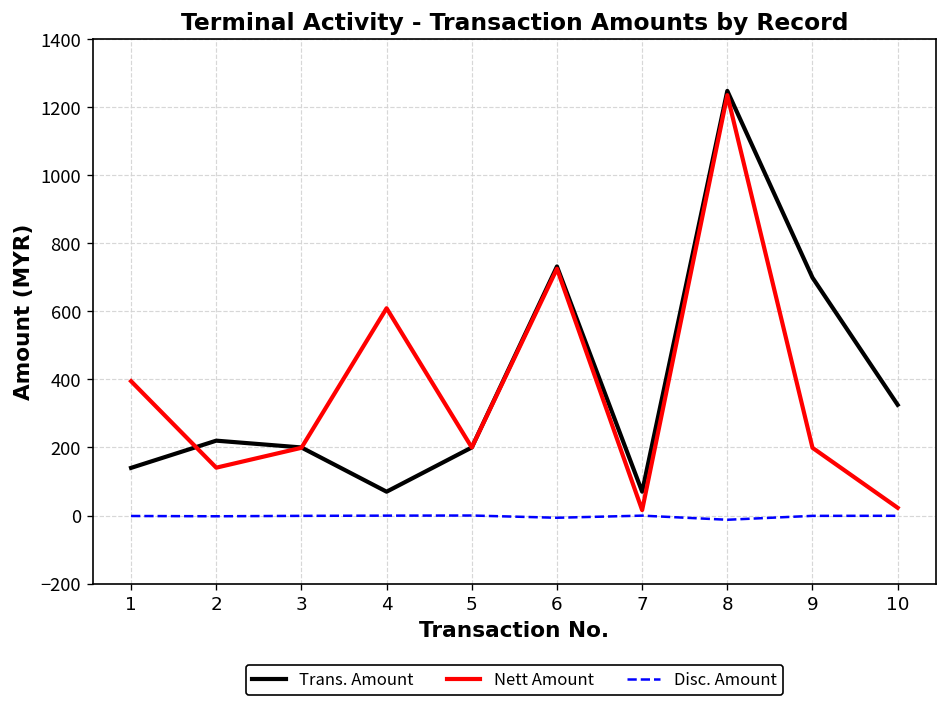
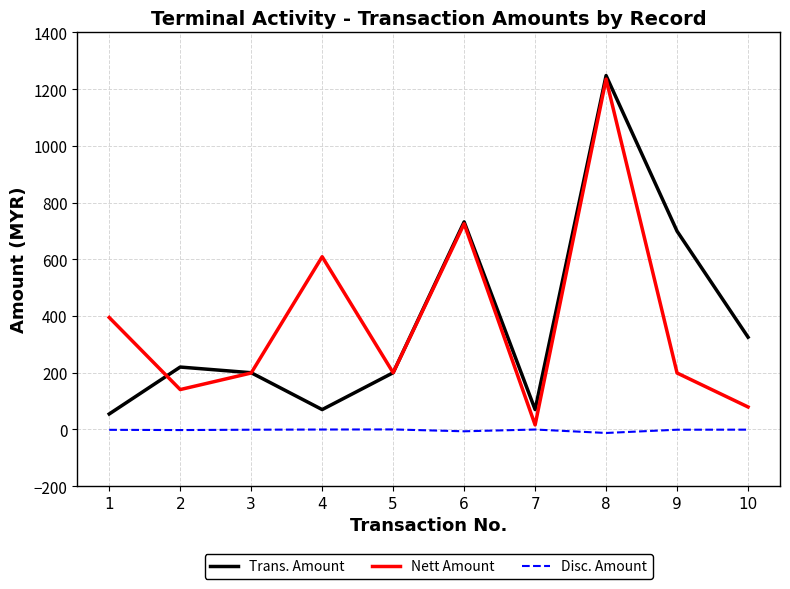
Trans. Amount, 1: 140 -> 50
Nett Amount, 10: 20 -> 80
